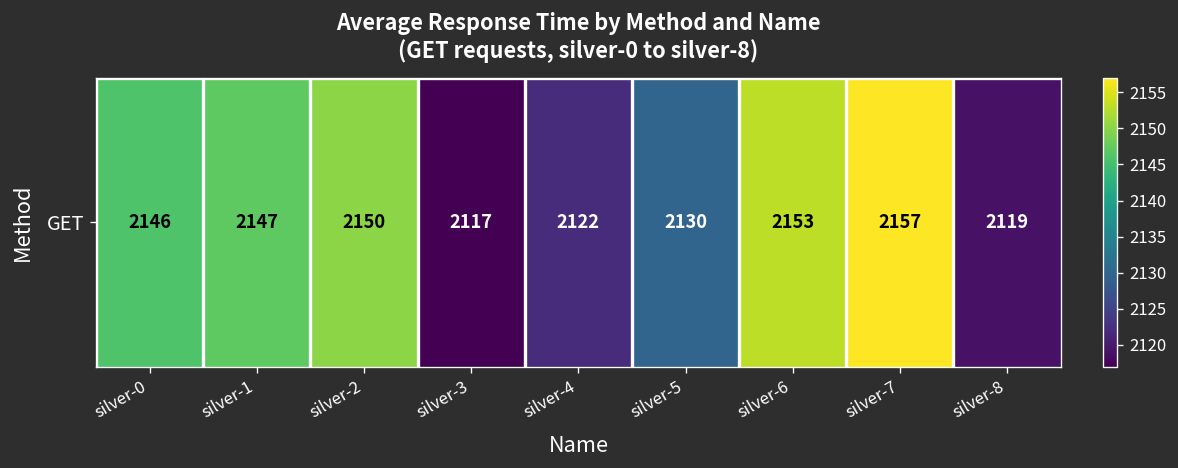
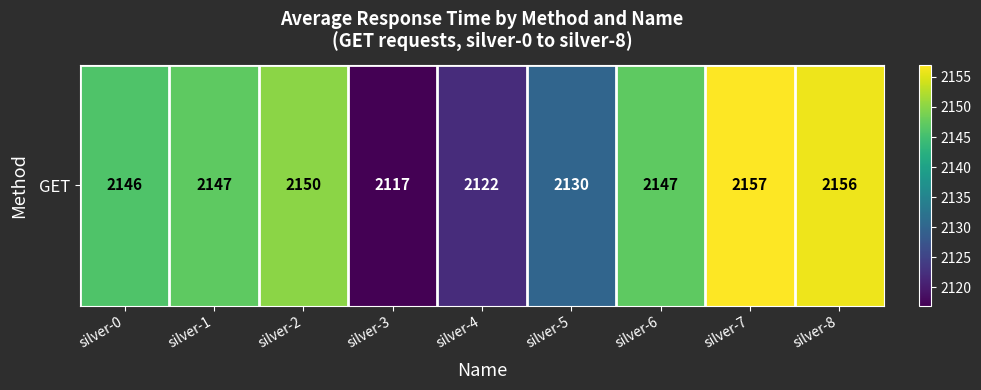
GET, silver-6: 2153 -> 2147
GET, silver-8: 2119 -> 2156
